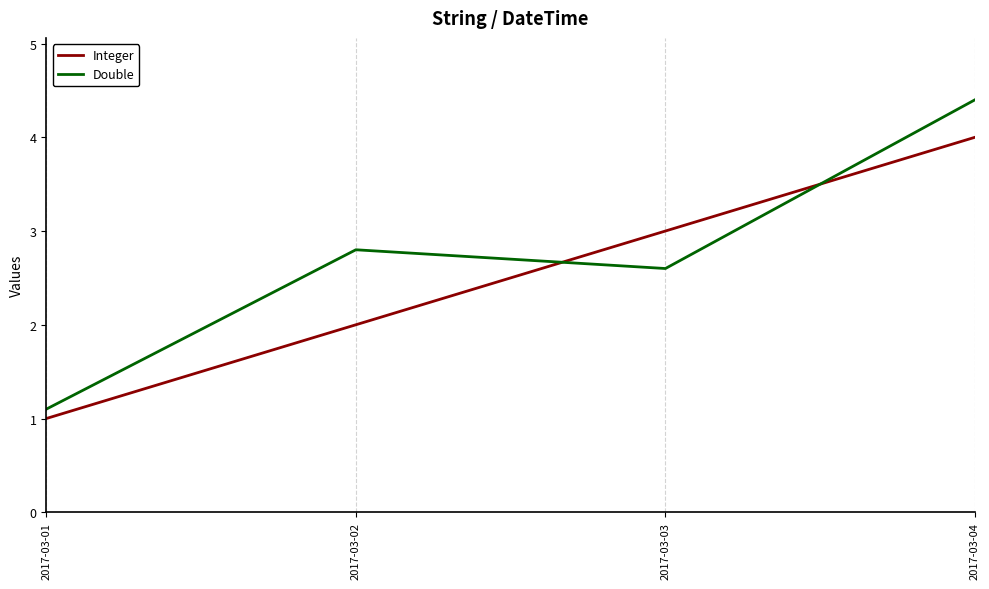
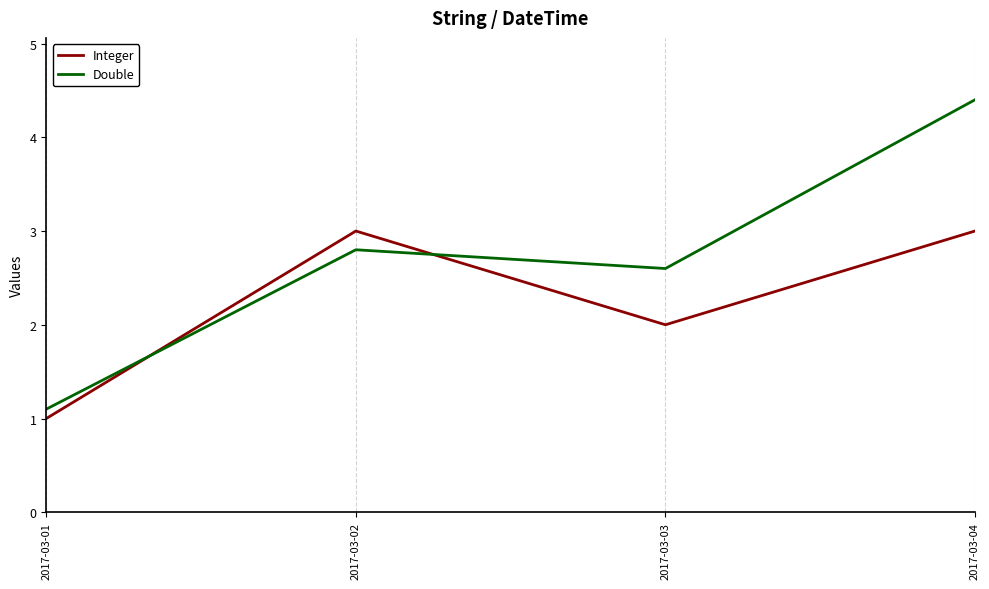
Integer, 2017-03-02: 2 -> 3
Integer, 2017-03-03: 3 -> 2
Integer, 2017-03-04: 4 -> 3
